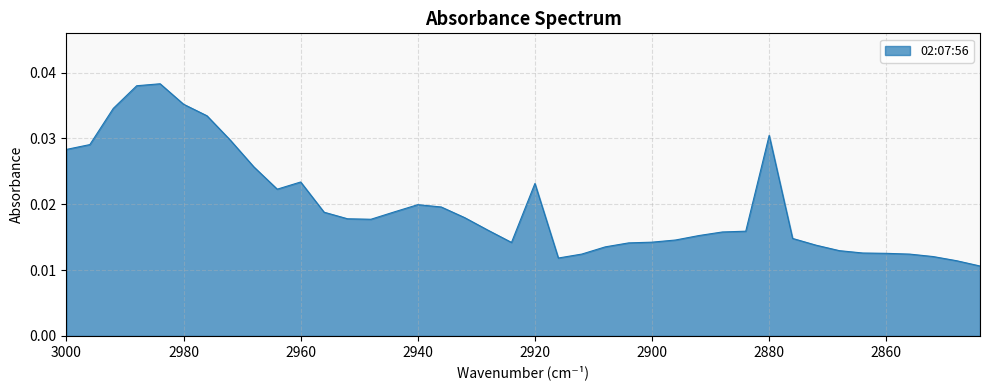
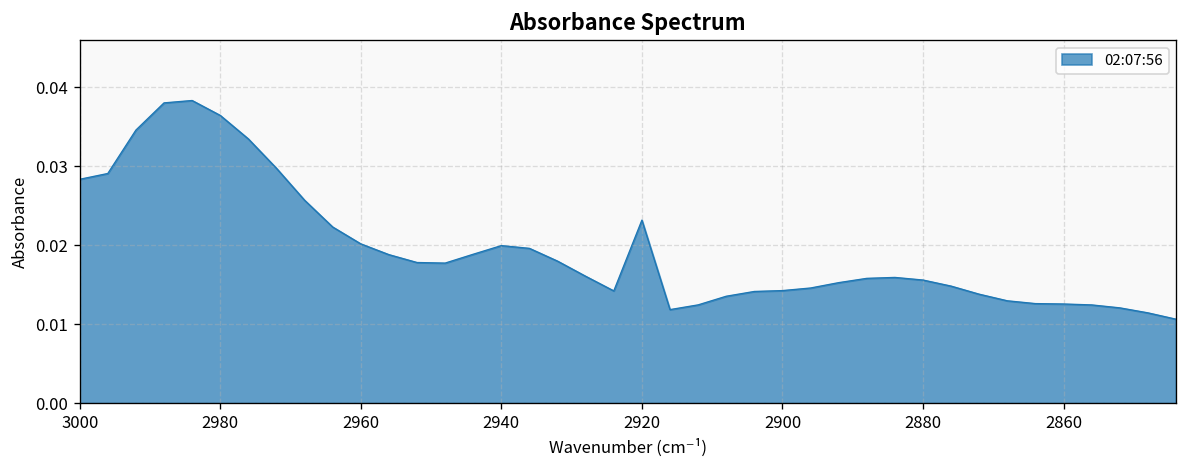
2980: 0.035 -> 0.036
2960: 0.023 -> 0.020
2880: 0.030 -> 0.016
